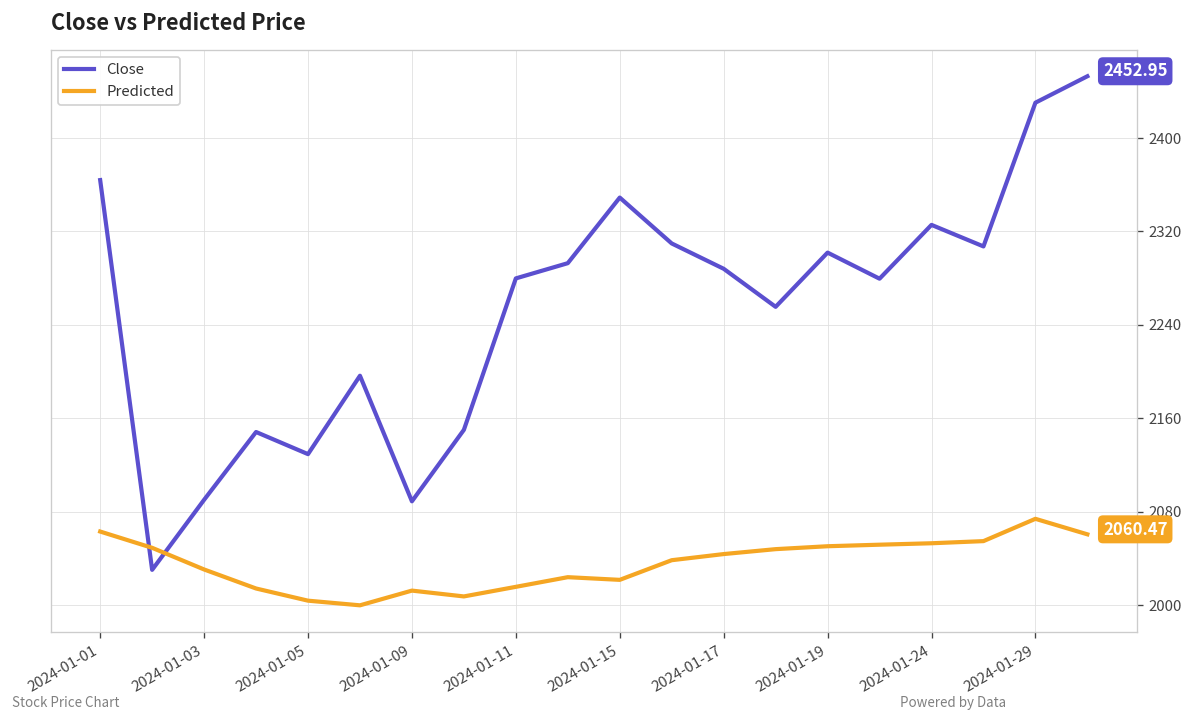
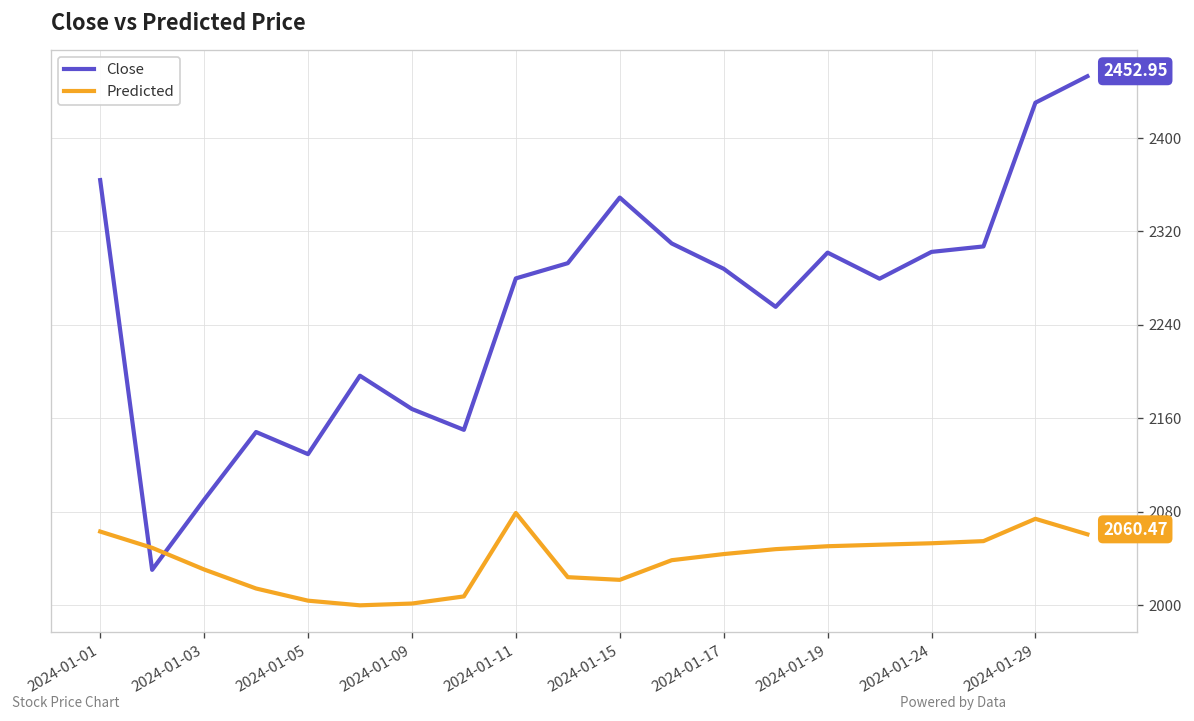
Close, 2024-01-09: 2090 -> 2170
Predicted, 2024-01-09: 2010 -> 2000
Predicted, 2024-01-11: 2020 -> 2080
Close, 2024-01-24: 2330 -> 2300
